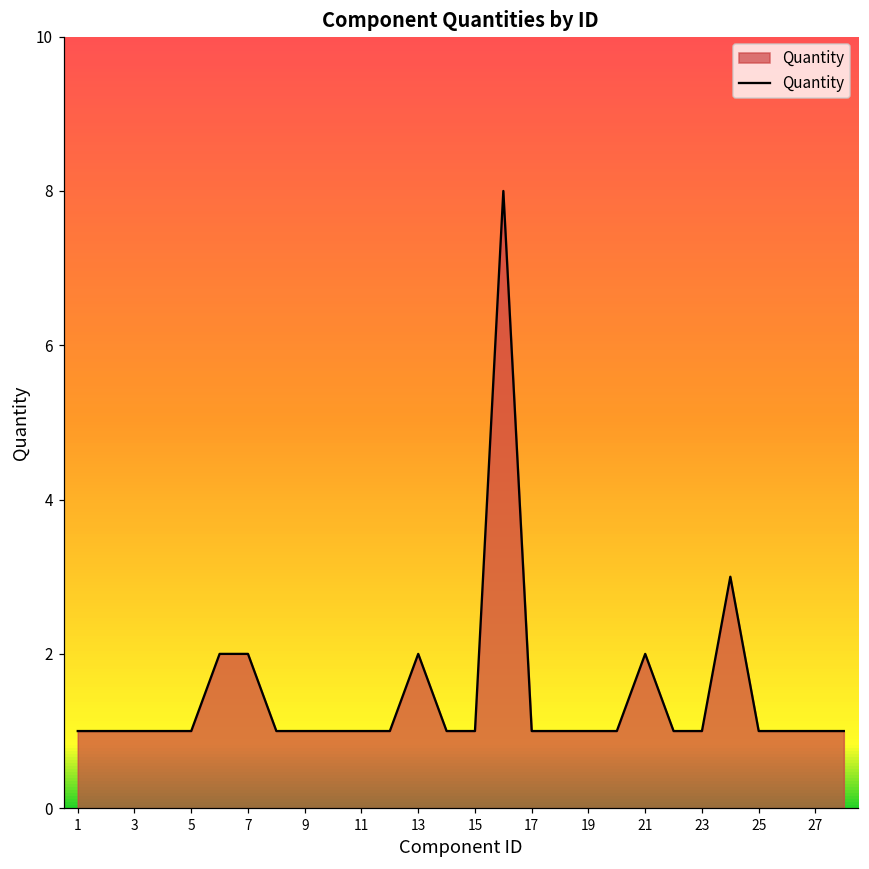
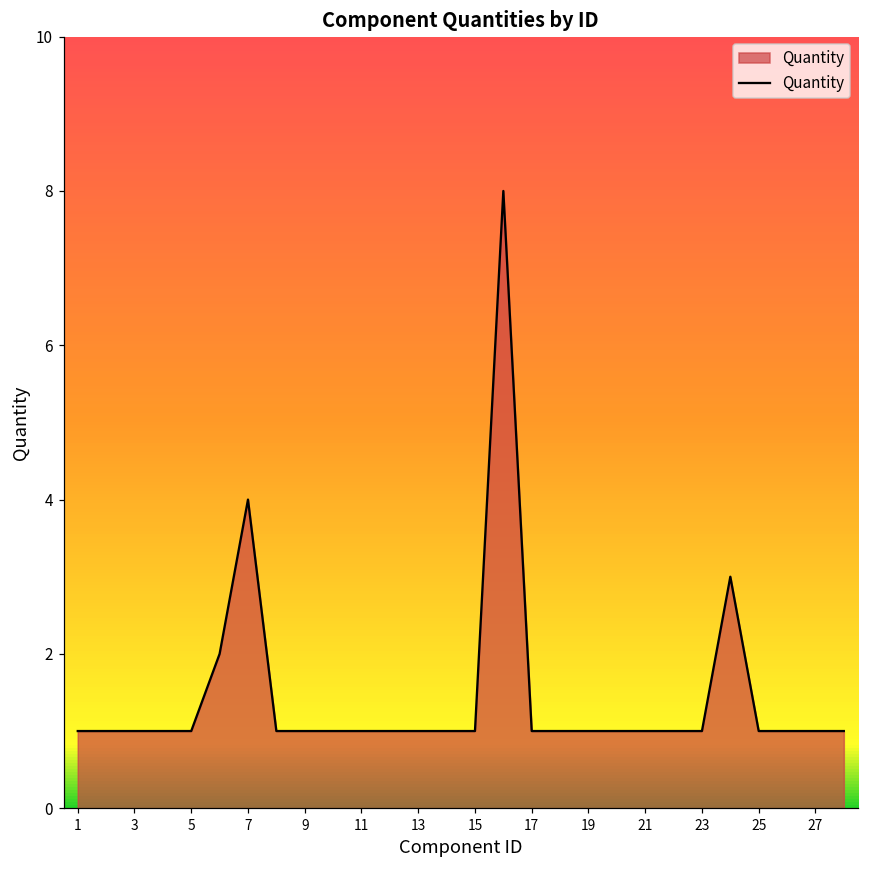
7: 2 -> 4
13: 2 -> 1
21: 2 -> 1
